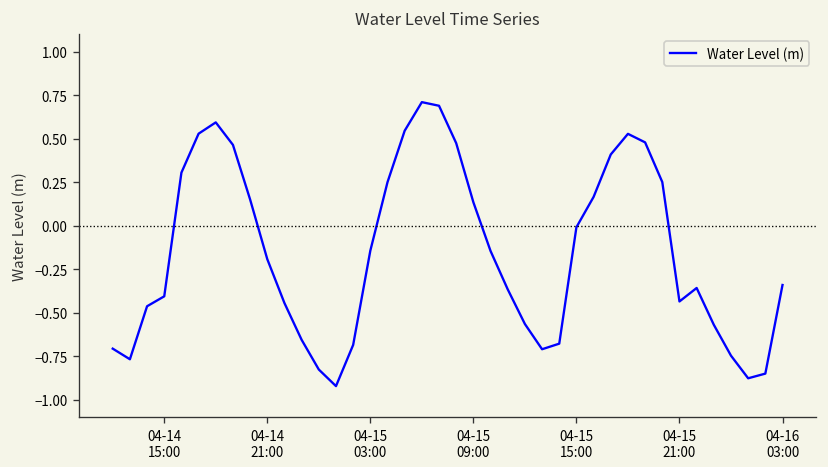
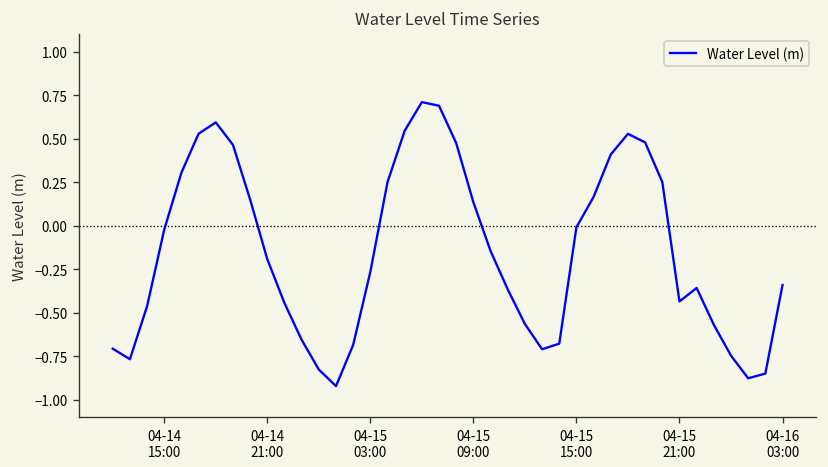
04-14 15:00: -0.40 -> -0.02
04-15 03:00: -0.14 -> -0.26
